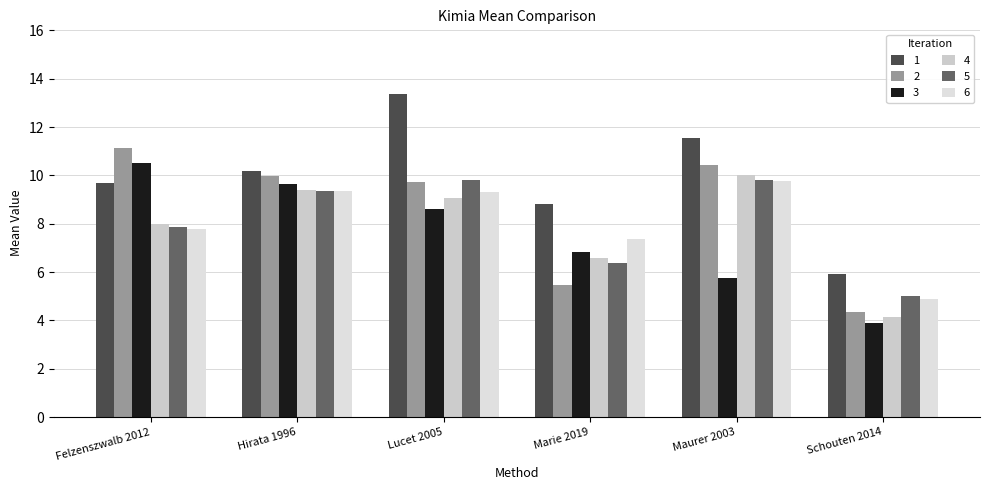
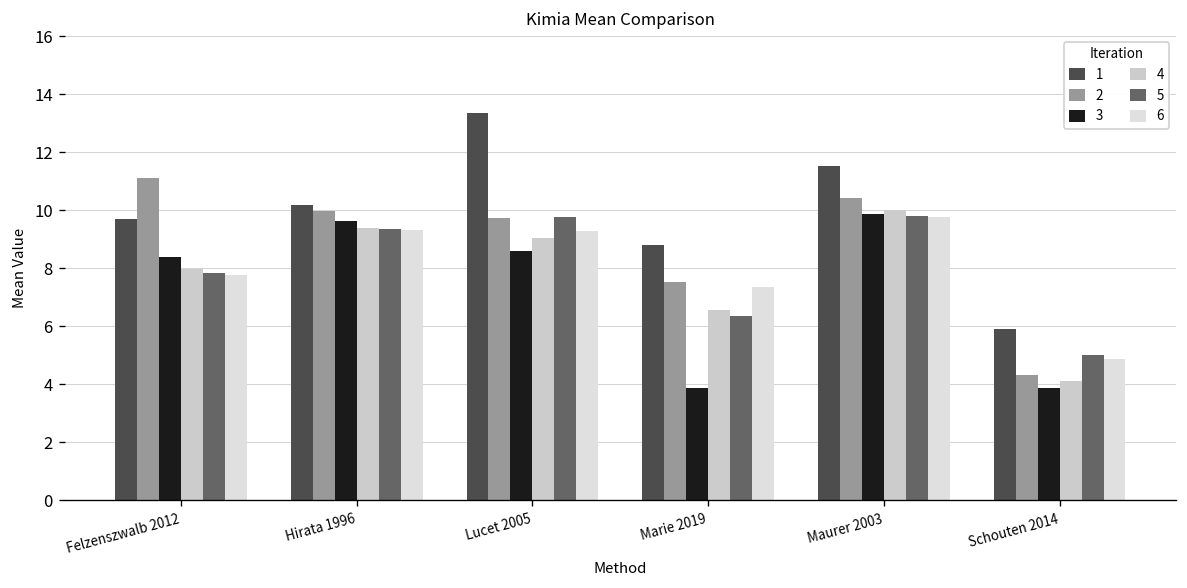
3, Felzenszwalb 2012: 10.5 -> 8.4
2, Marie 2019: 5.5 -> 7.5
3, Marie 2019: 6.8 -> 3.9
3, Maurer 2003: 5.8 -> 9.9
